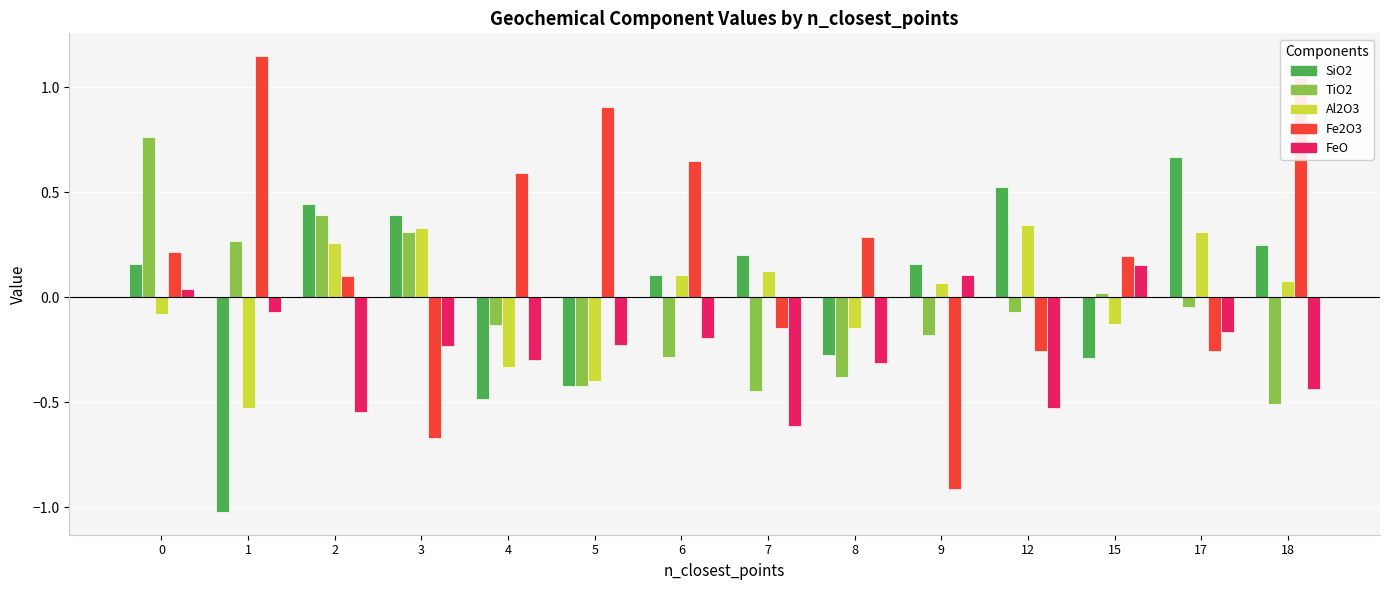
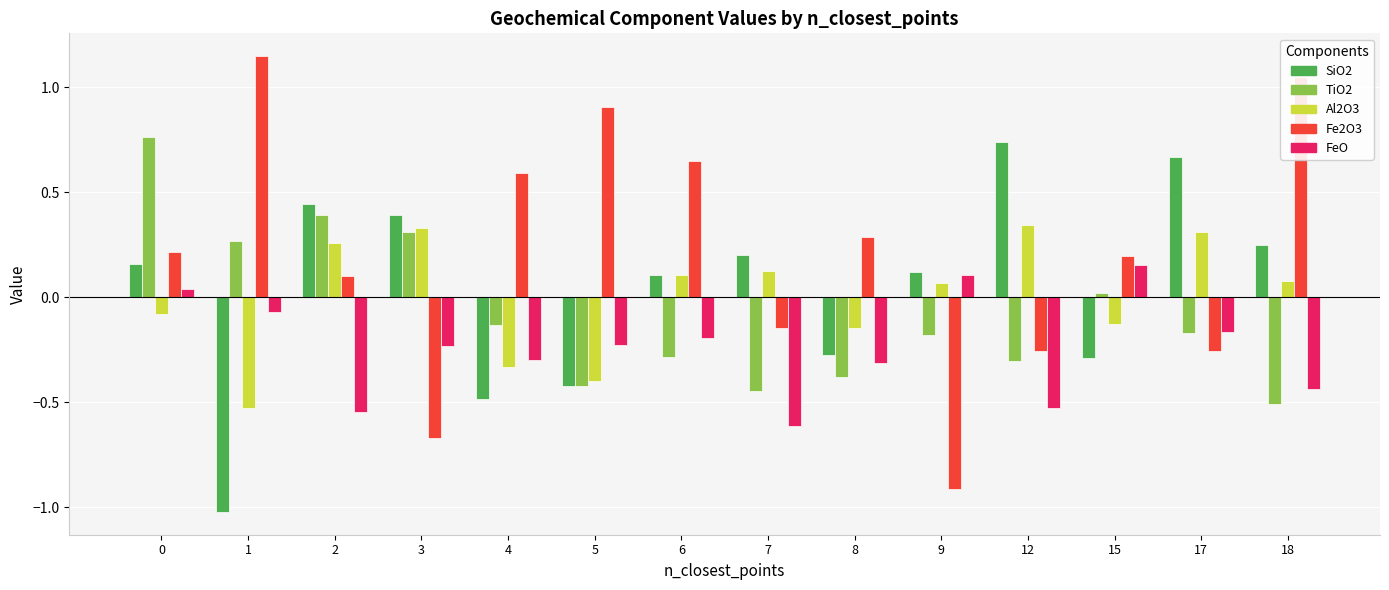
SiO2, 9: 0.16 -> 0.12
SiO2, 12: 0.53 -> 0.74
TiO2, 12: -0.07 -> -0.30
TiO2, 17: -0.05 -> -0.17
